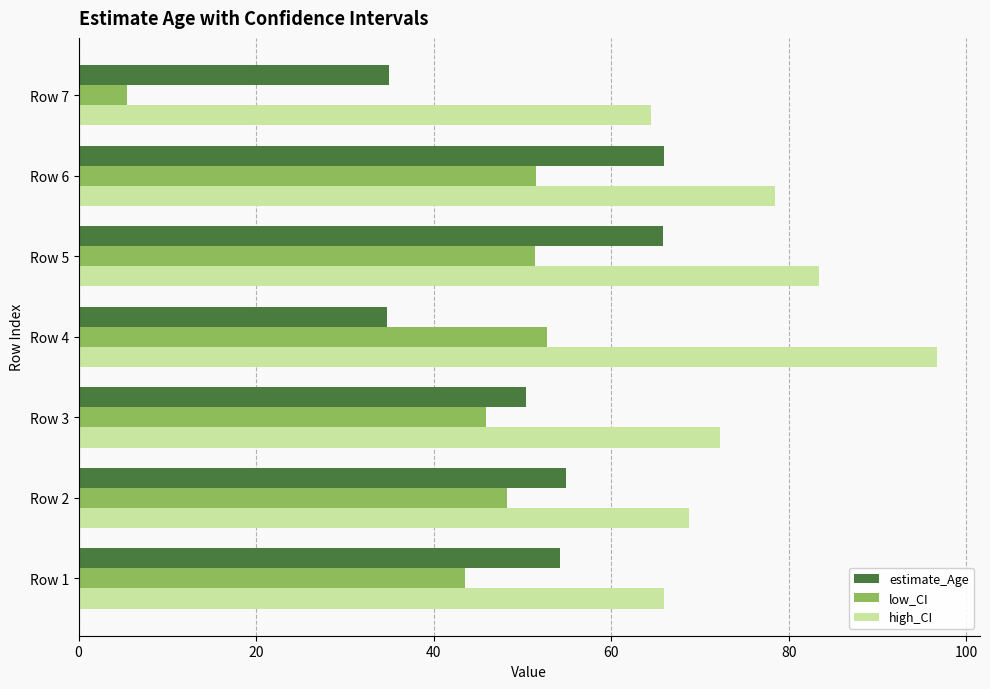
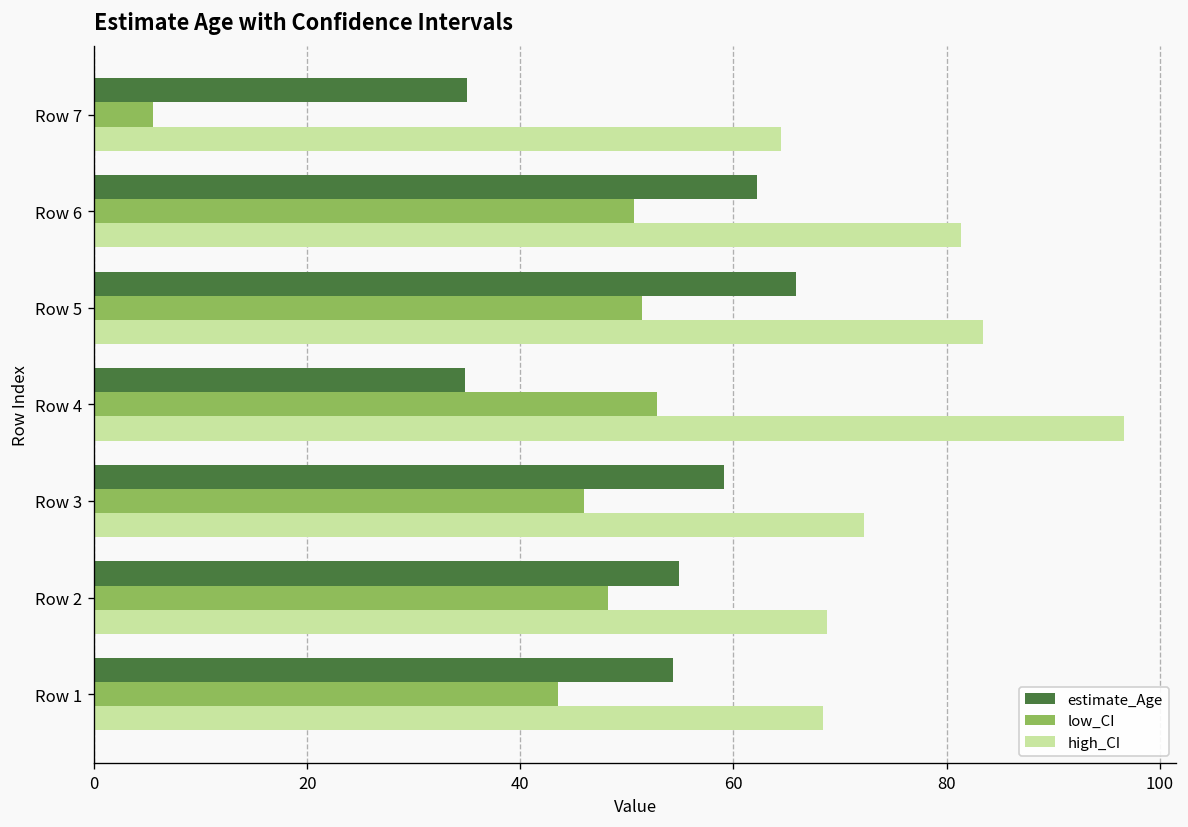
estimate_Age, Row 6: 66 -> 62
low_CI, Row 6: 52 -> 51
high_CI, Row 6: 78 -> 81
estimate_Age, Row 3: 50 -> 59
high_CI, Row 1: 66 -> 68
